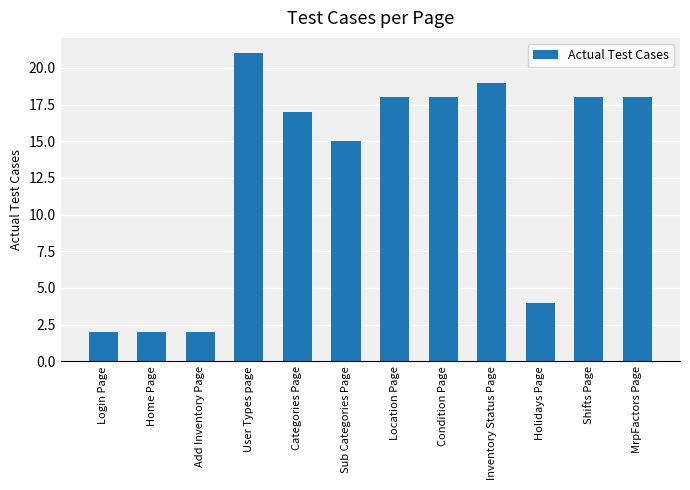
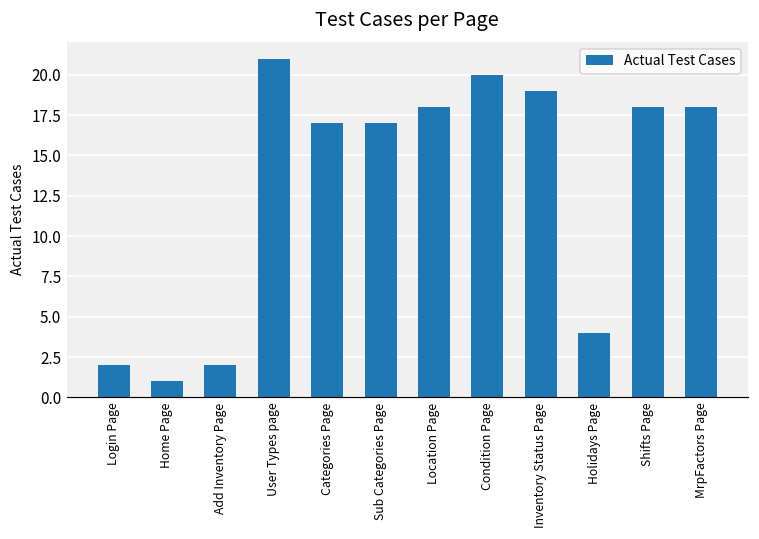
Home Page: 2 -> 1
Sub Categories Page: 15 -> 17
Condition Page: 18 -> 20
